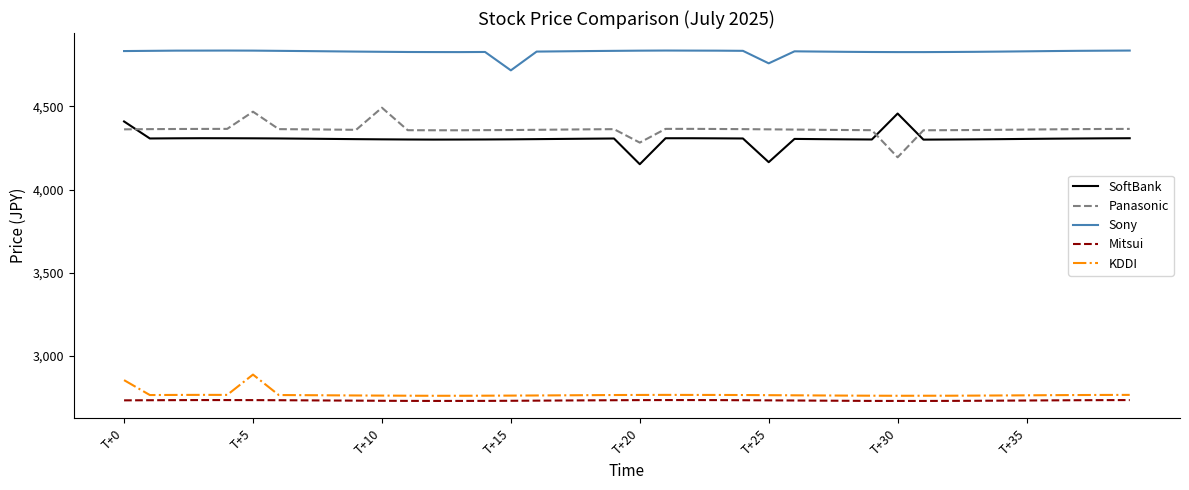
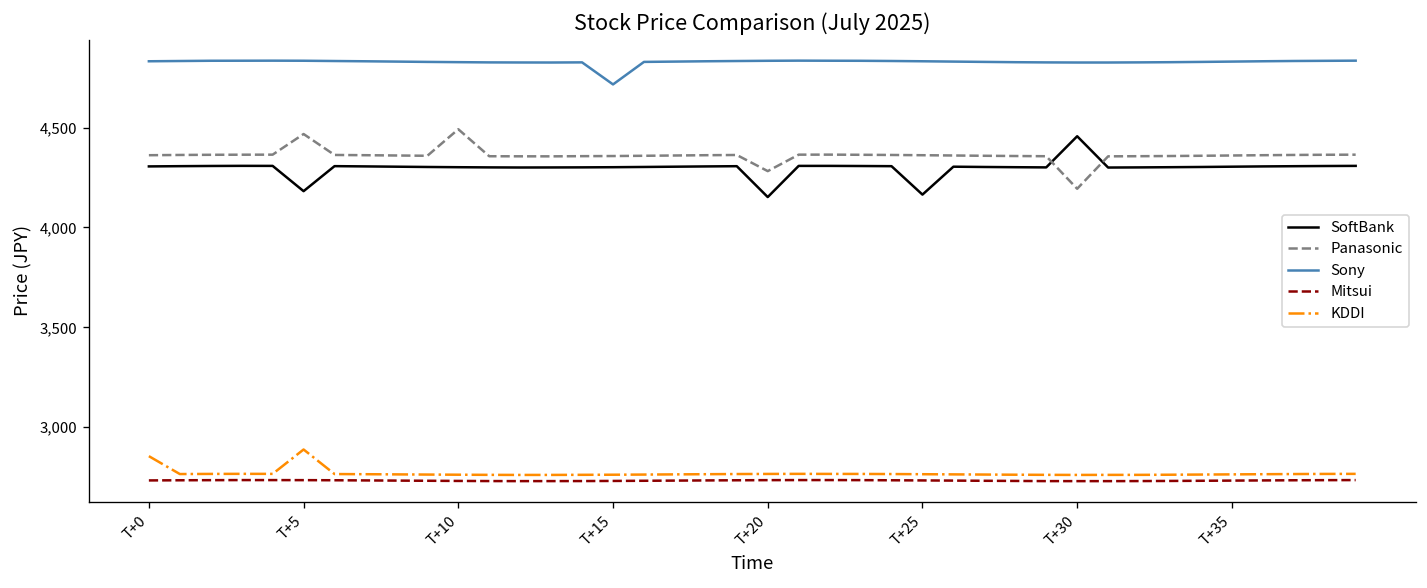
SoftBank, T+0: 4,410 -> 4,310
SoftBank, T+5: 4,310 -> 4,180
Sony, T+25: 4,760 -> 4,830
